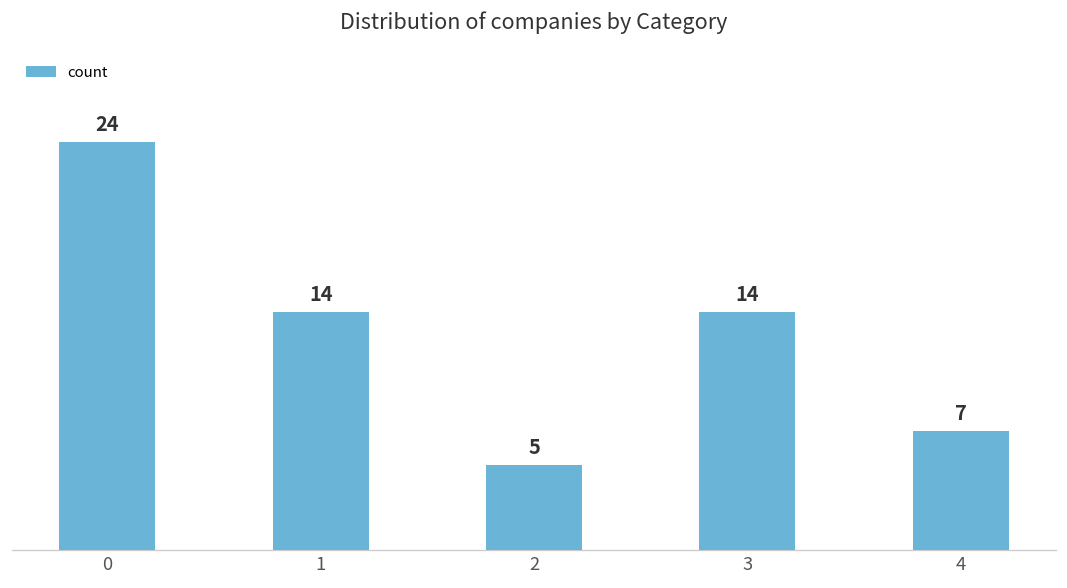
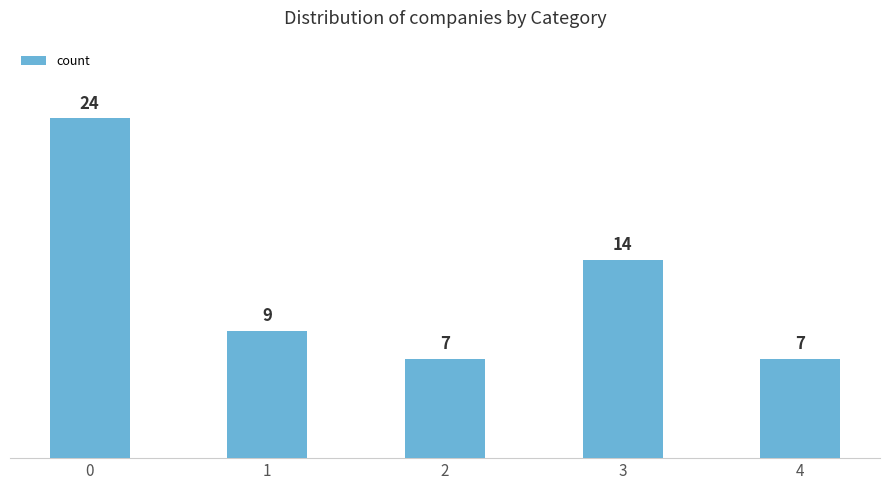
1: 14 -> 9
2: 5 -> 7
